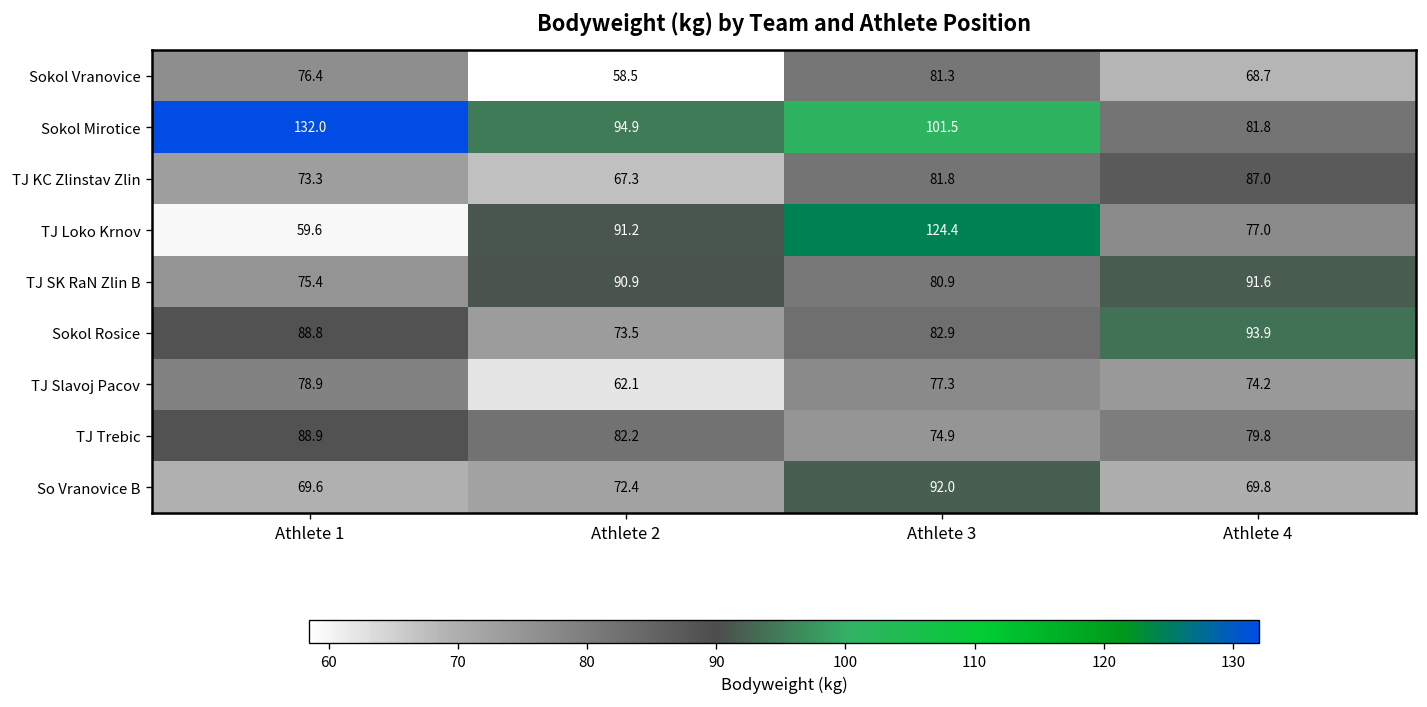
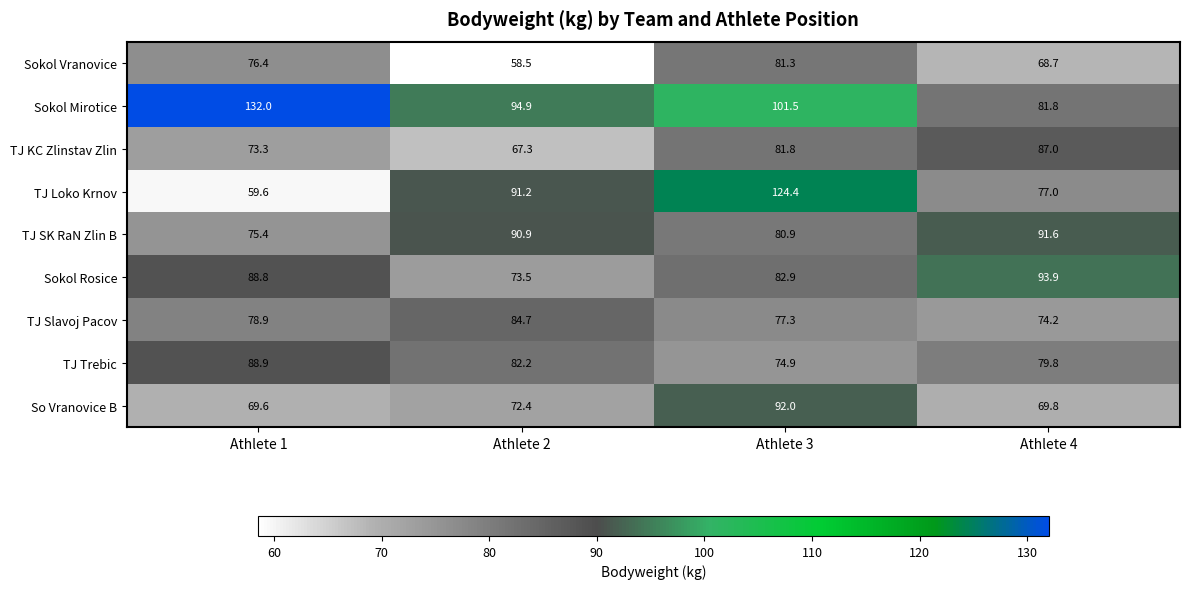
TJ Slavoj Pacov, Athlete 2: 62.1 -> 84.7
